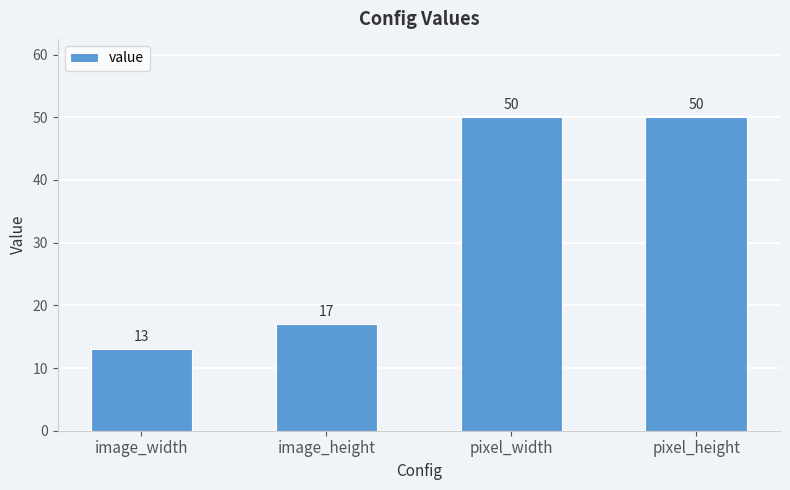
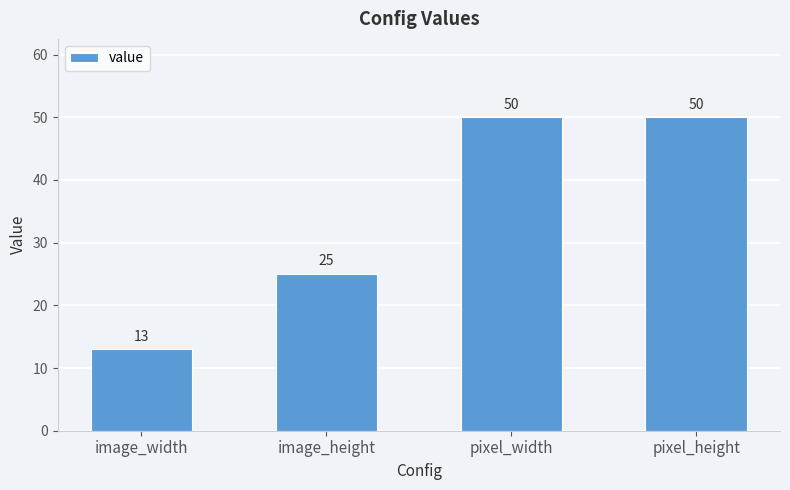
image_height: 17 -> 25
